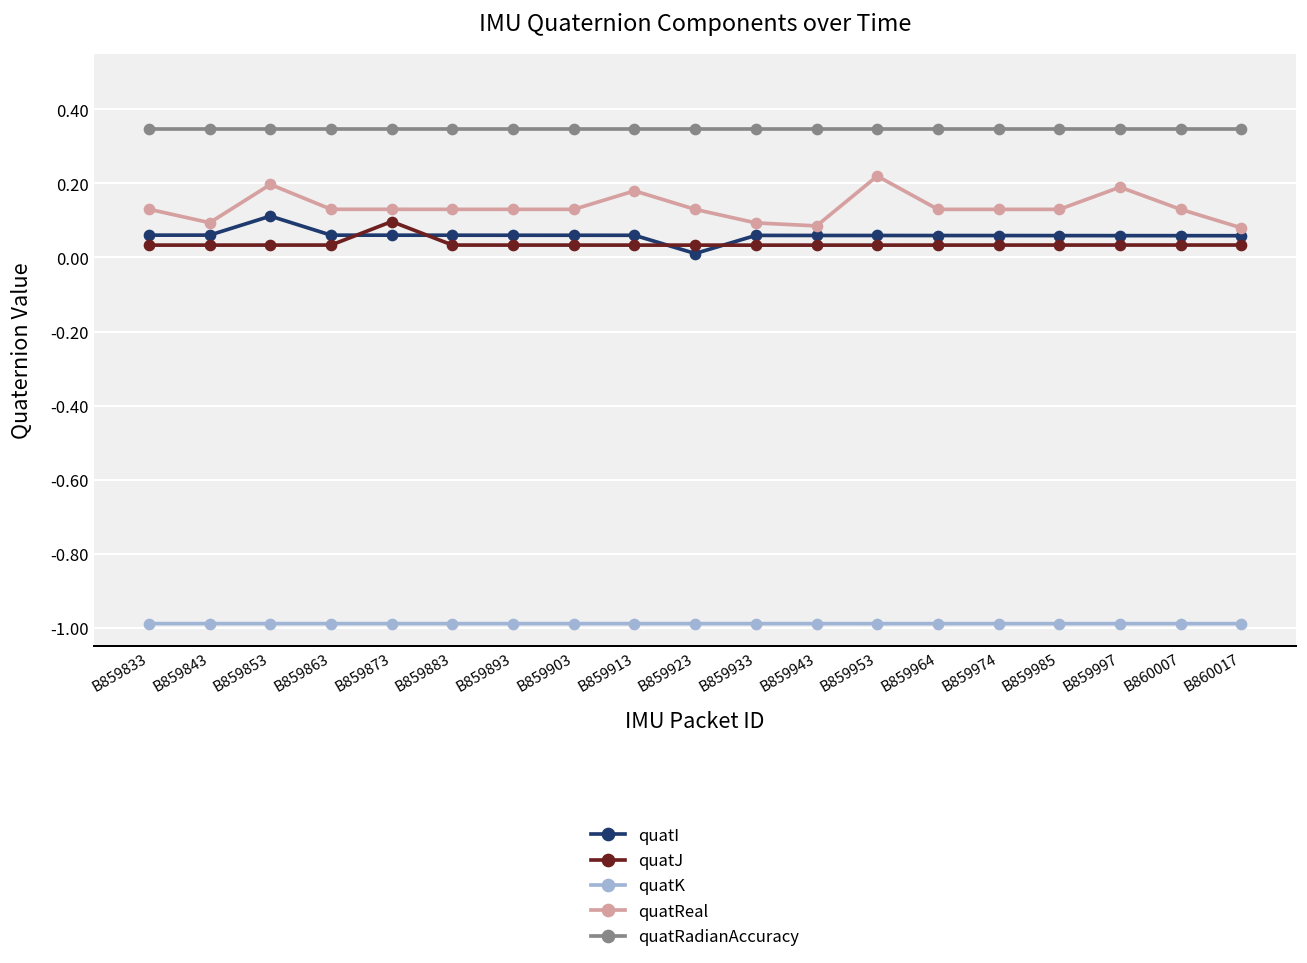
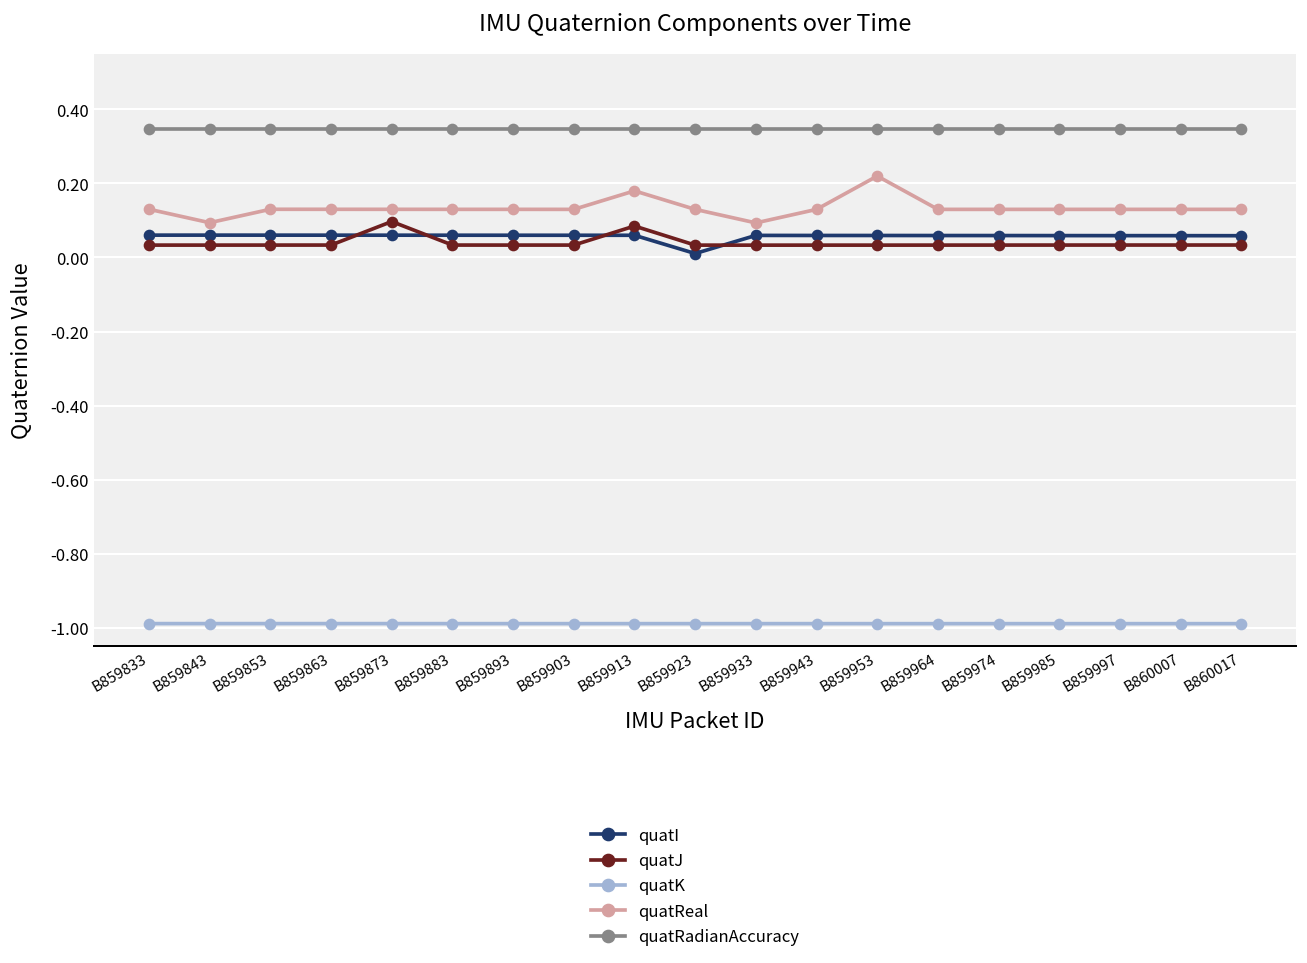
quatI, B859853: 0.11 -> 0.06
quatReal, B859853: 0.20 -> 0.13
quatJ, B859913: 0.03 -> 0.08
quatReal, B859943: 0.09 -> 0.13
quatReal, B859997: 0.19 -> 0.13
quatReal, B860017: 0.08 -> 0.13
